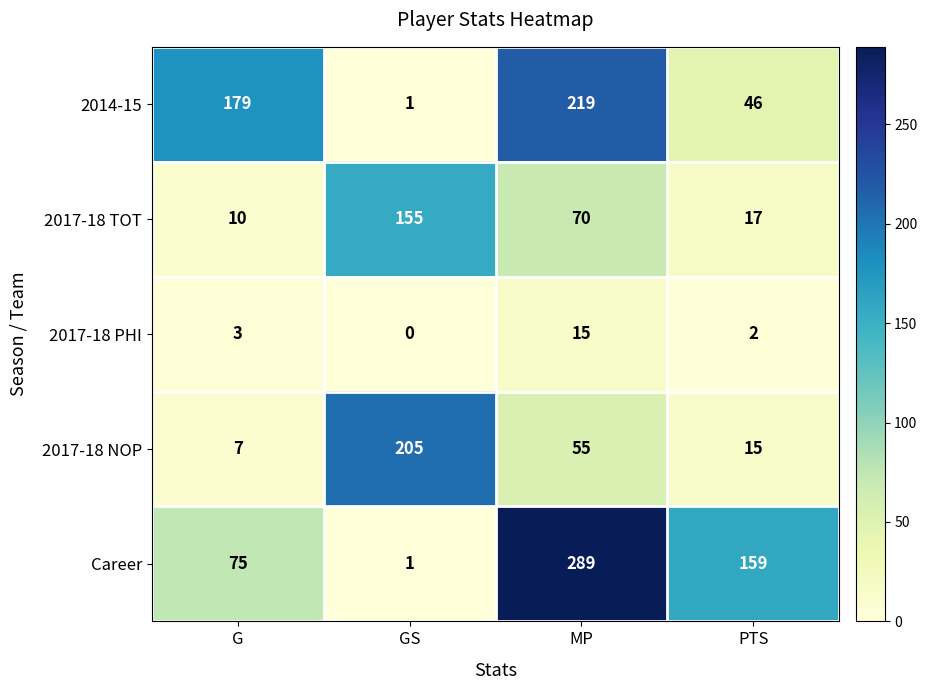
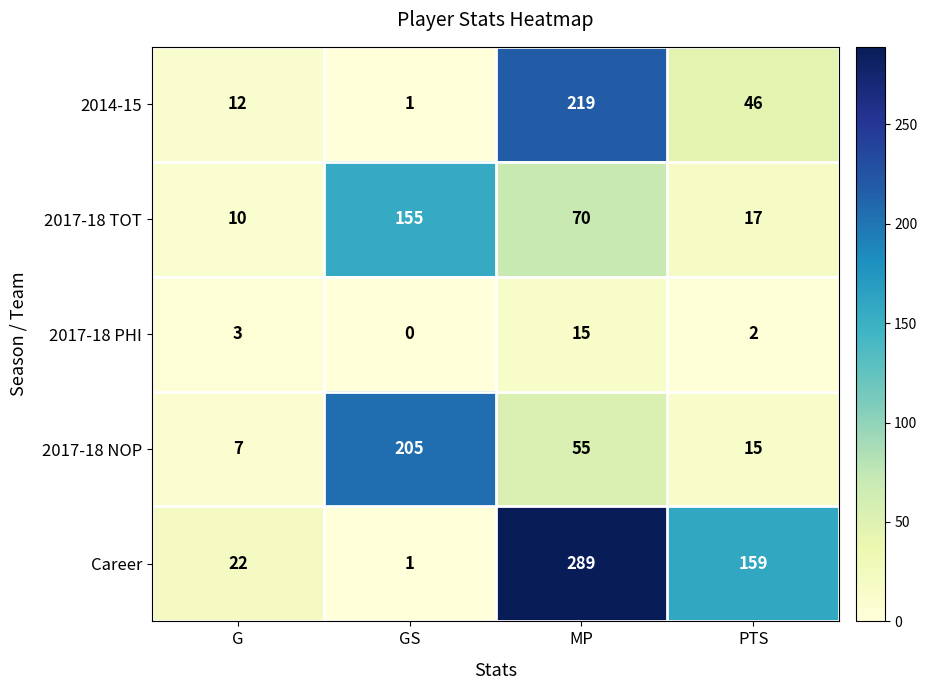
2014-15, G: 179 -> 12
Career, G: 75 -> 22
